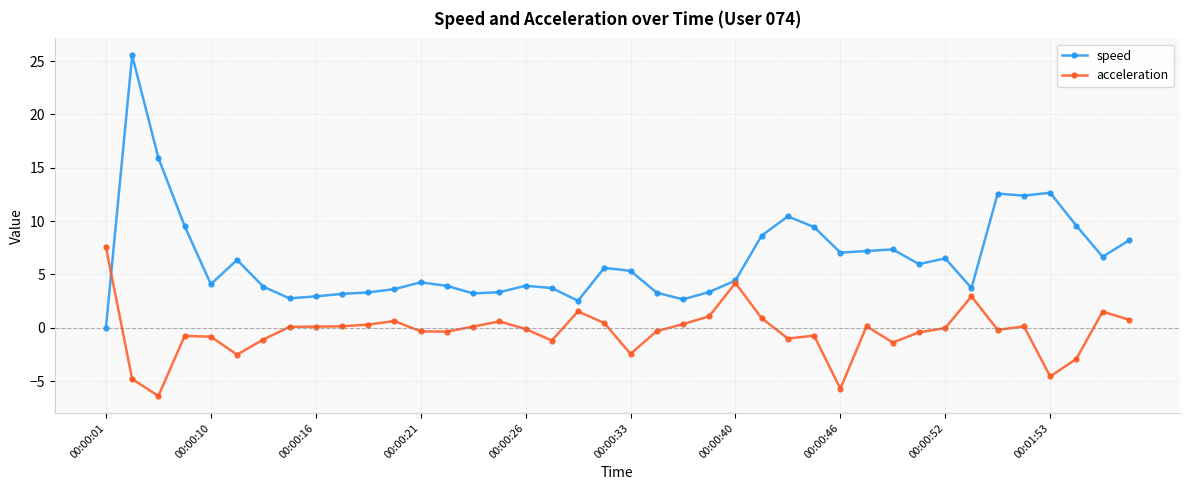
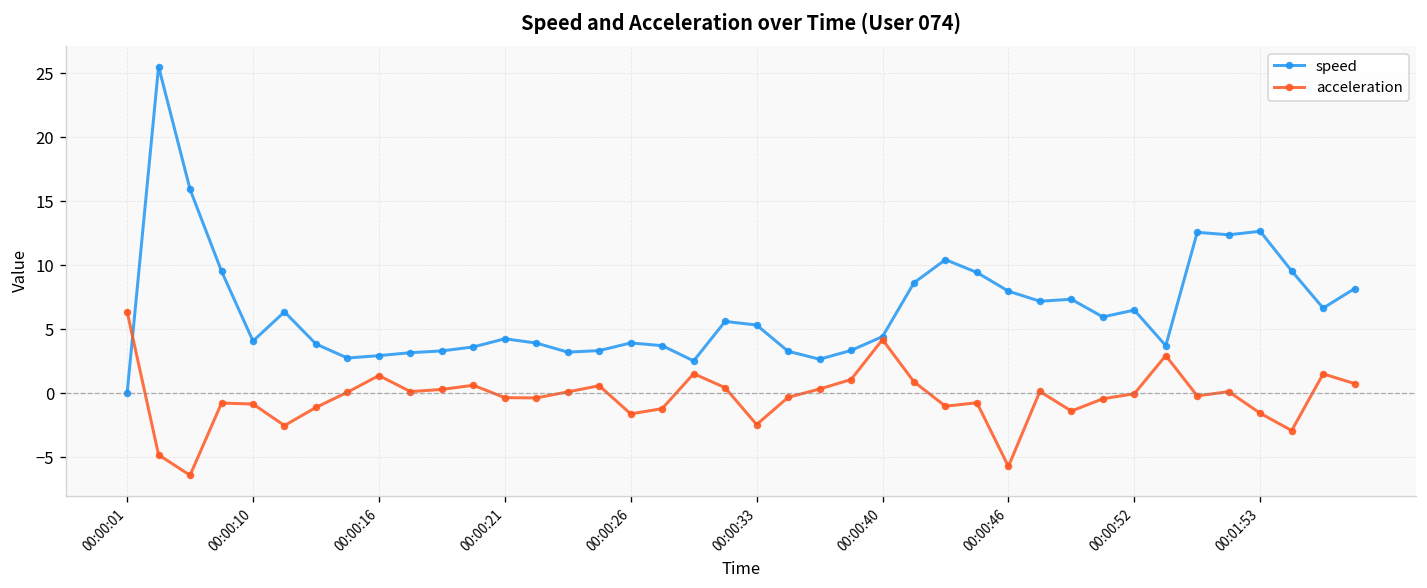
acceleration, 00:00:01: 7.6 -> 6.4
acceleration, 00:00:16: 0.1 -> 1.4
acceleration, 00:00:26: -0.1 -> -1.6
speed, 00:00:46: 7.0 -> 8.0
acceleration, 00:01:53: -4.6 -> -1.5
